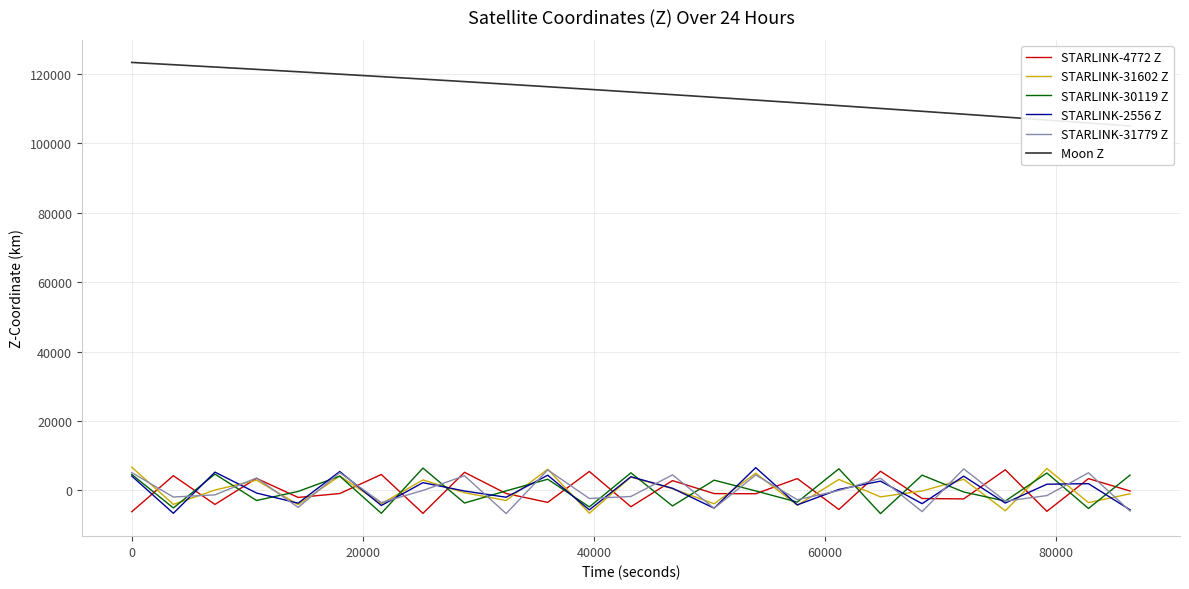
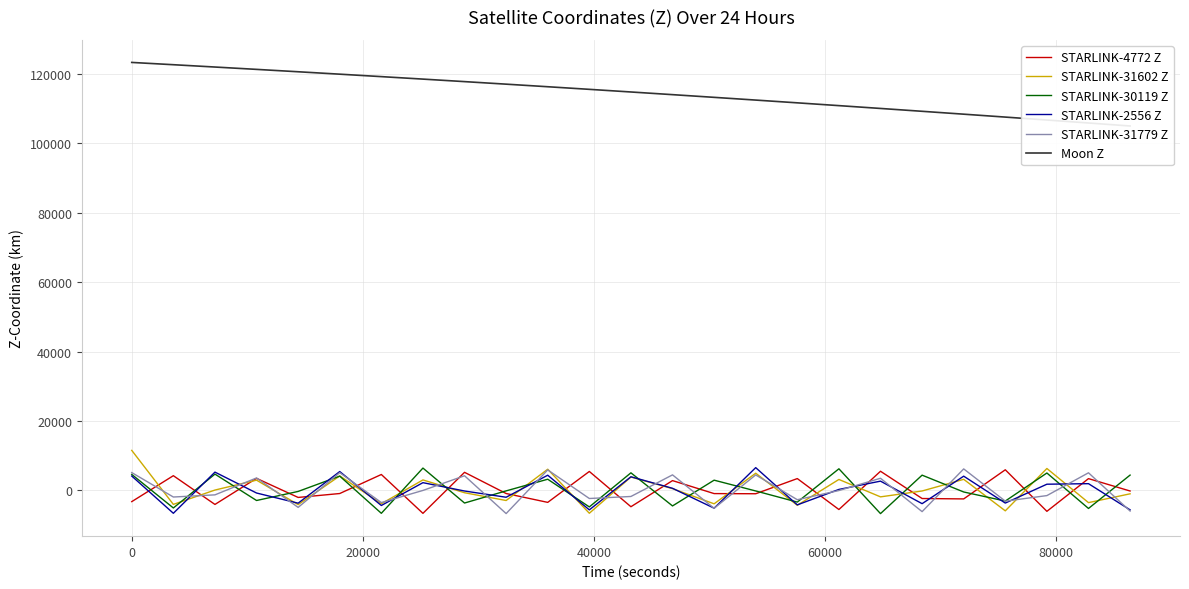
STARLINK-4772 Z, 0: -6000 -> -3000
STARLINK-31602 Z, 0: 7000 -> 12000
